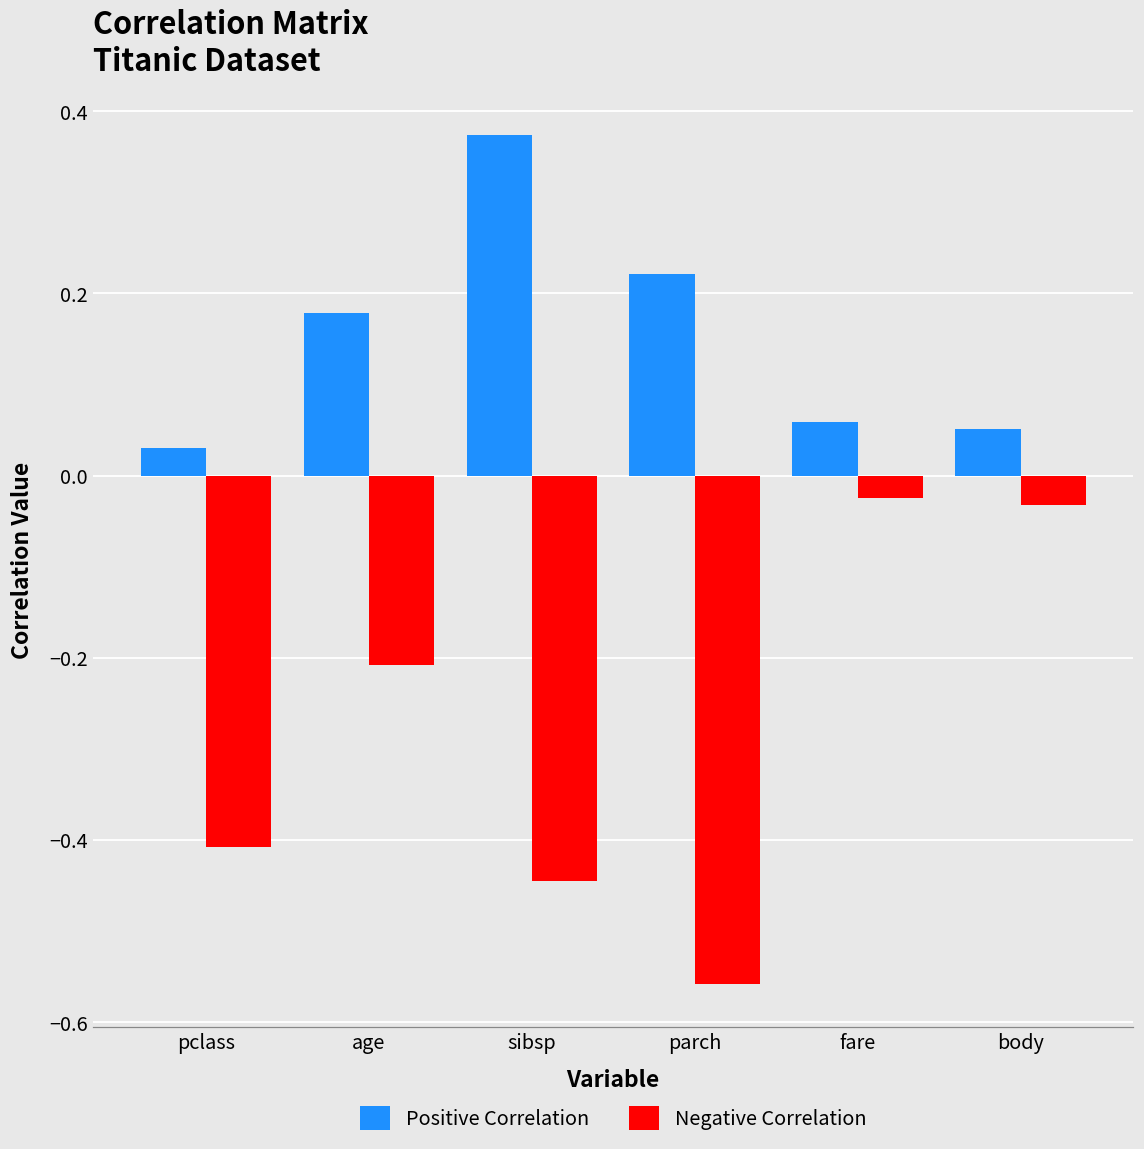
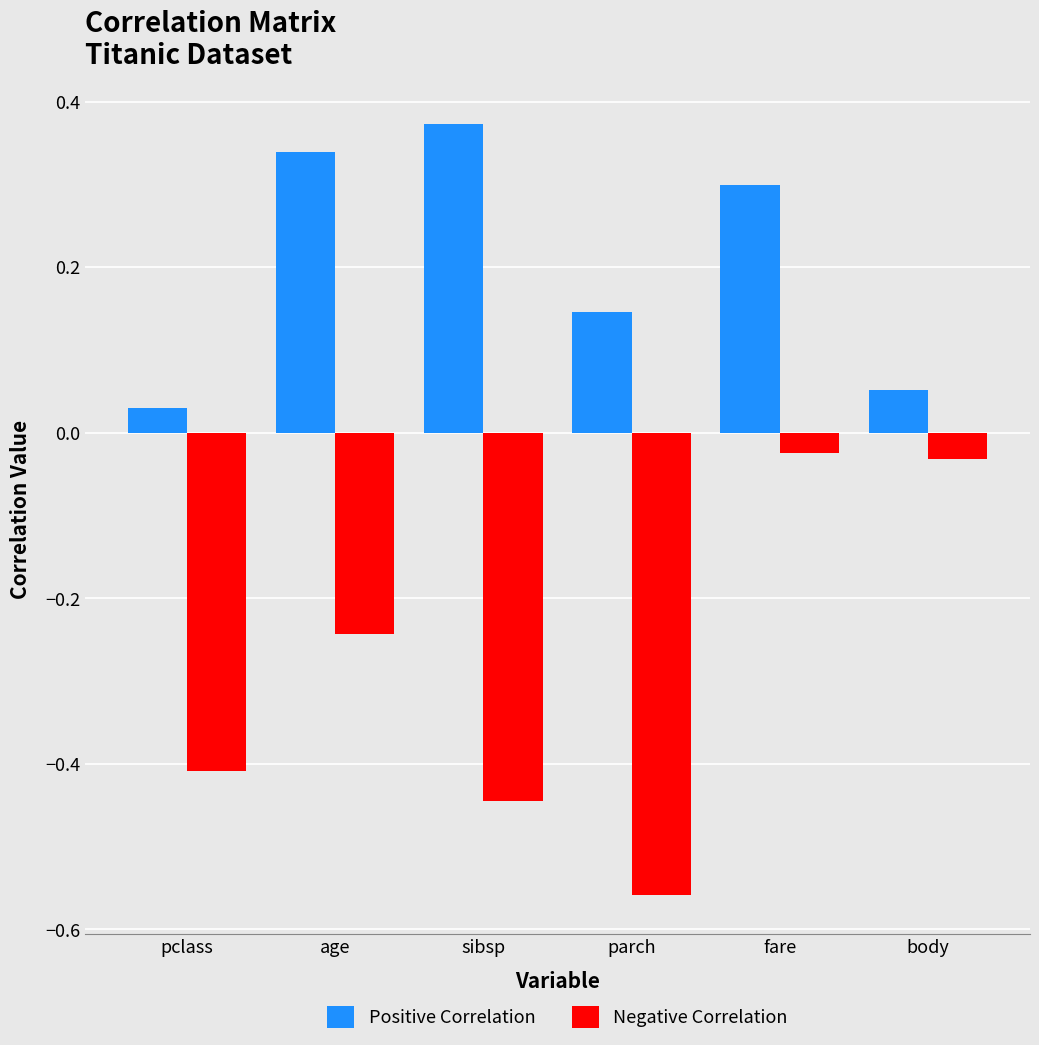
Positive Correlation, age: 0.18 -> 0.34
Negative Correlation, age: -0.21 -> -0.24
Positive Correlation, parch: 0.22 -> 0.15
Positive Correlation, fare: 0.06 -> 0.30
